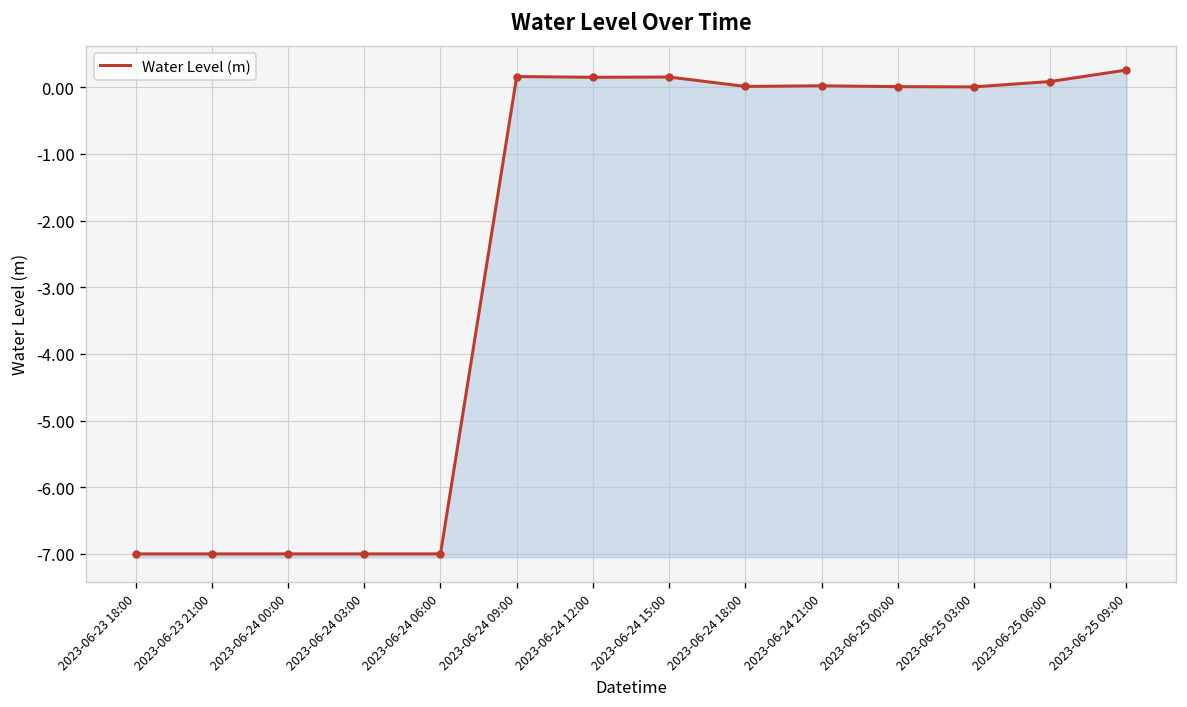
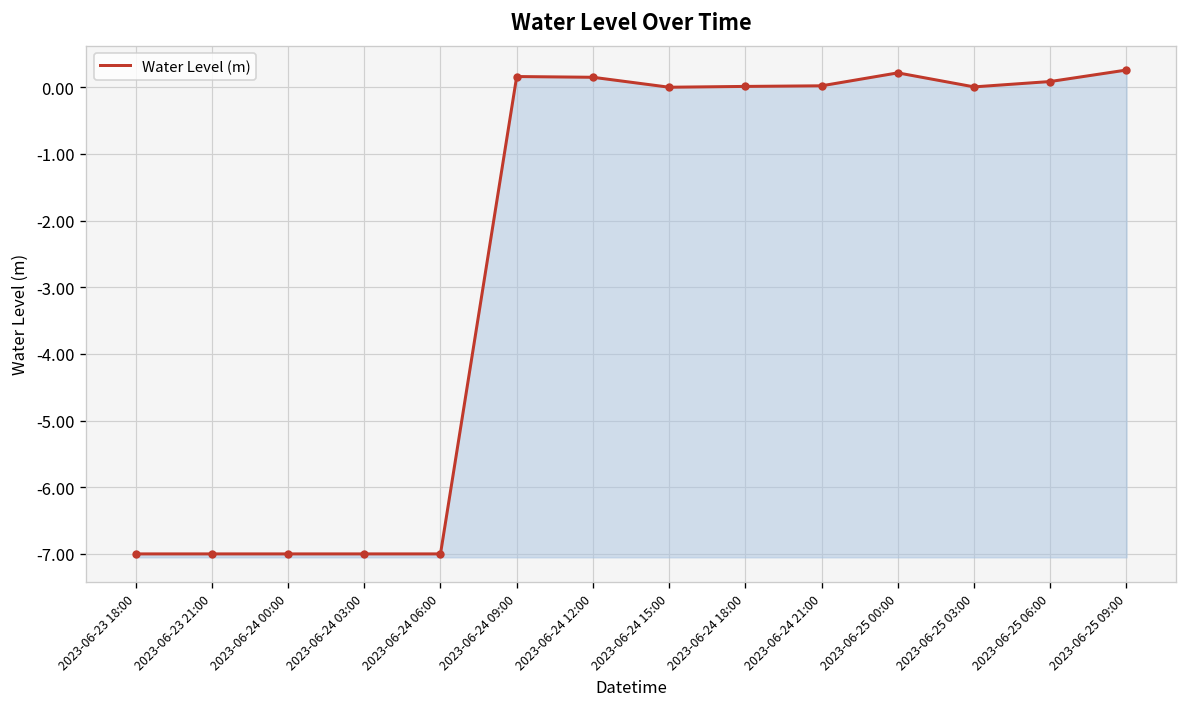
2023-06-24 15:00: 0.2 -> 0.0
2023-06-25 00:00: 0.0 -> 0.2
